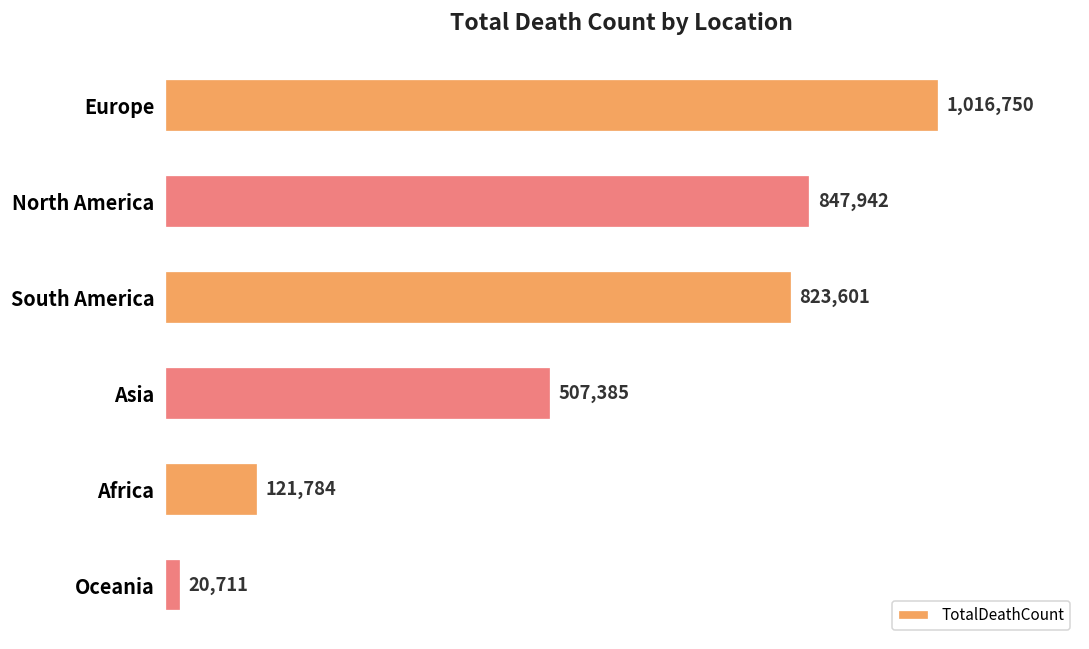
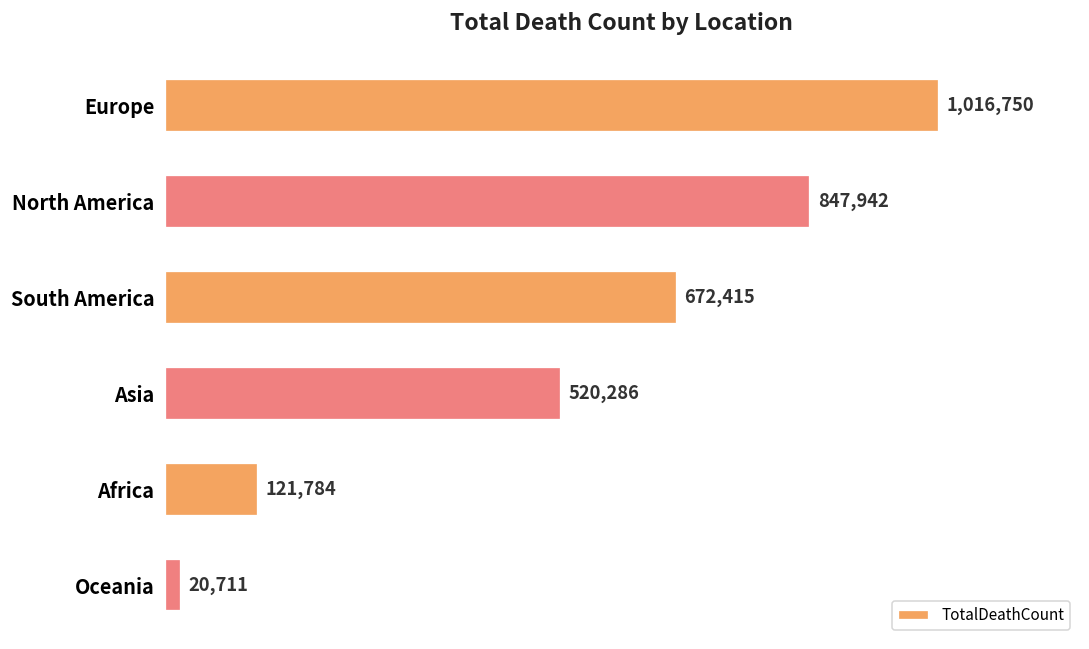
South America: 823,601 -> 672,415
Asia: 507,385 -> 520,286
